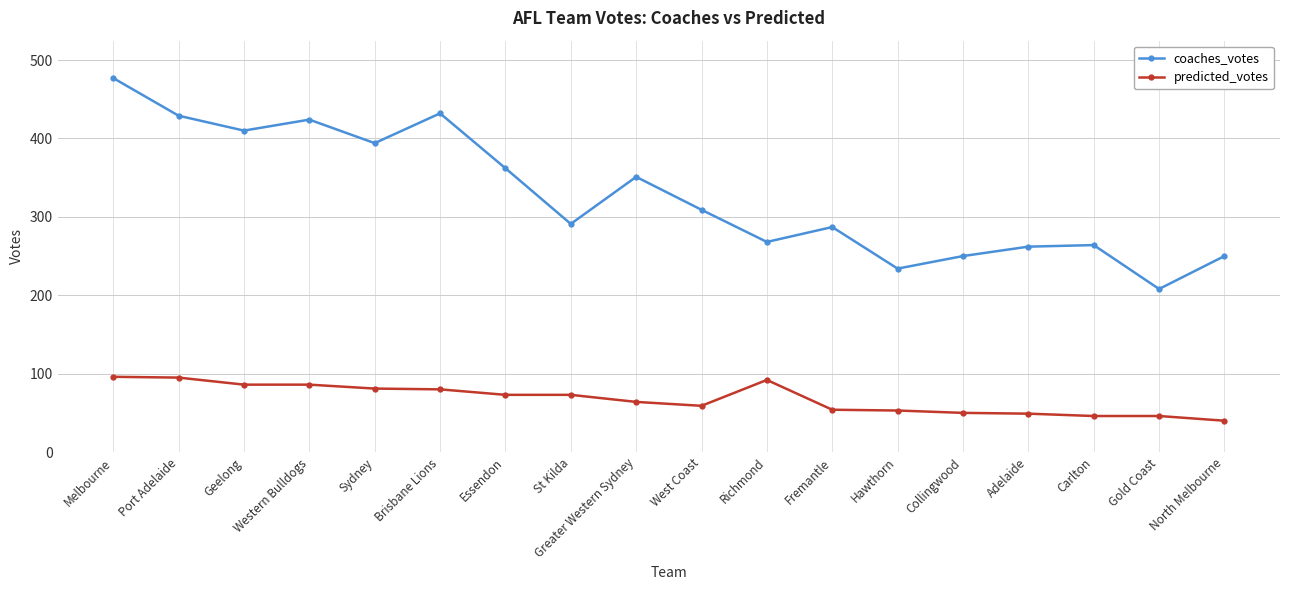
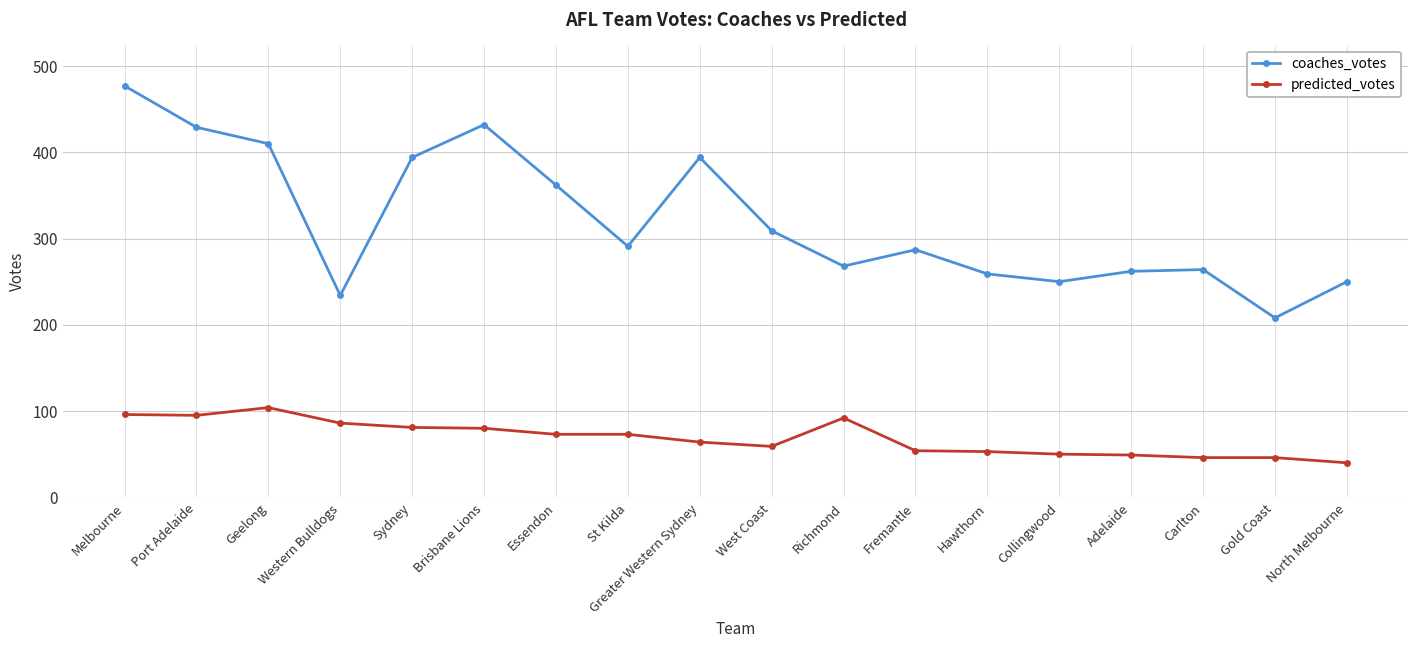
predicted_votes, Geelong: 90 -> 100
coaches_votes, Western Bulldogs: 420 -> 230
coaches_votes, Greater Western Sydney: 350 -> 390
coaches_votes, Hawthorn: 230 -> 260
